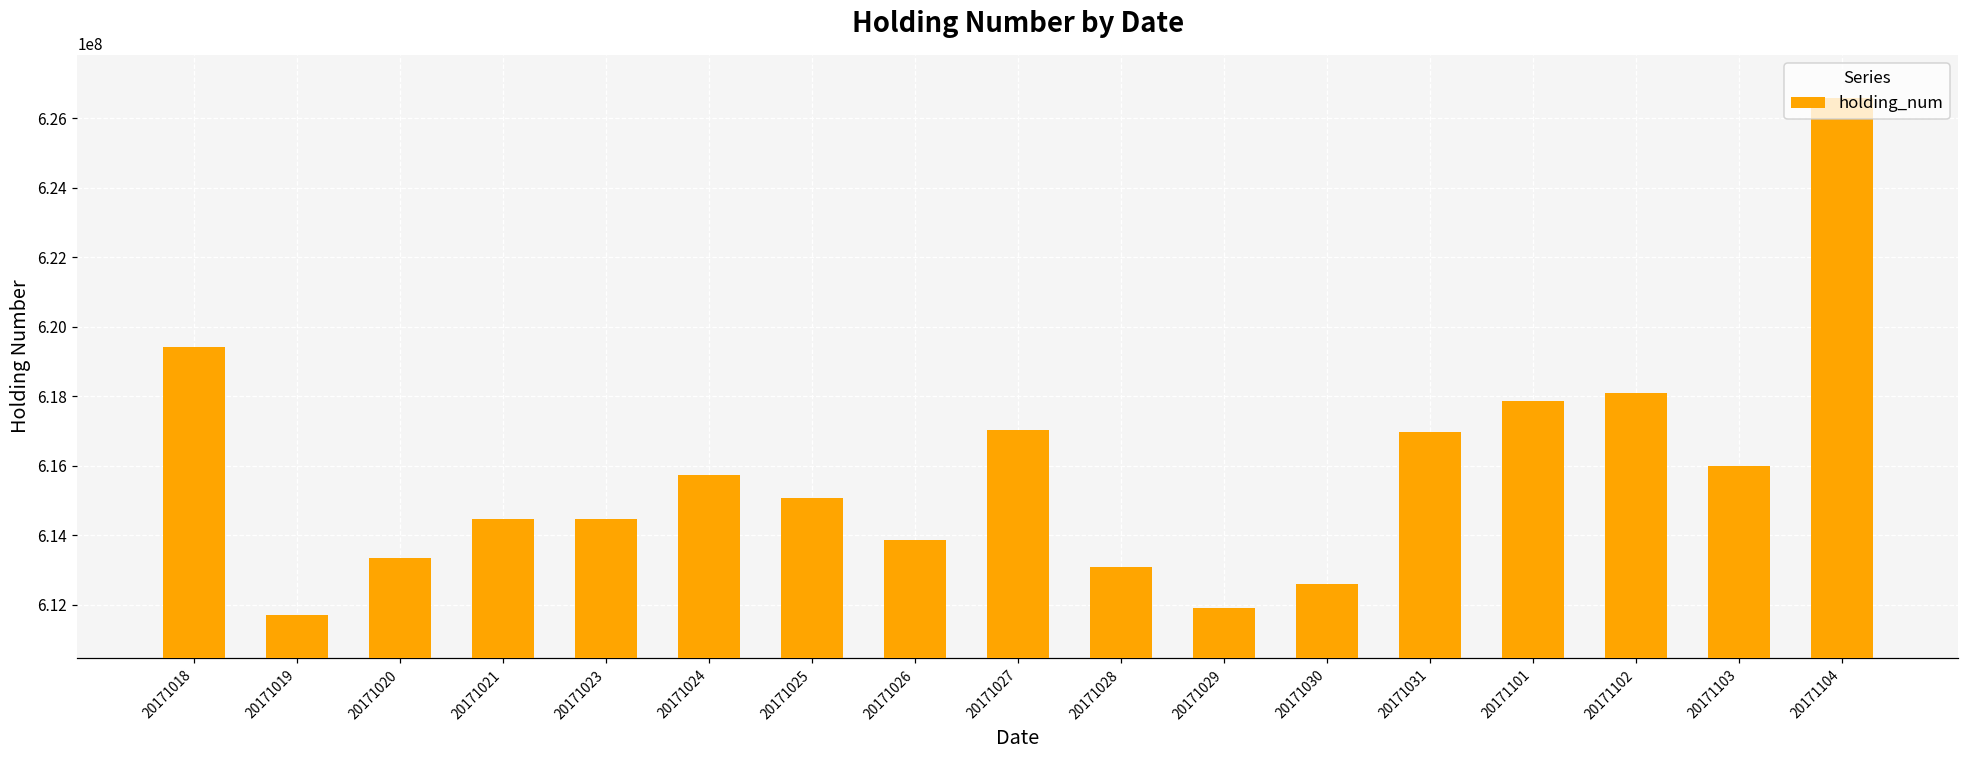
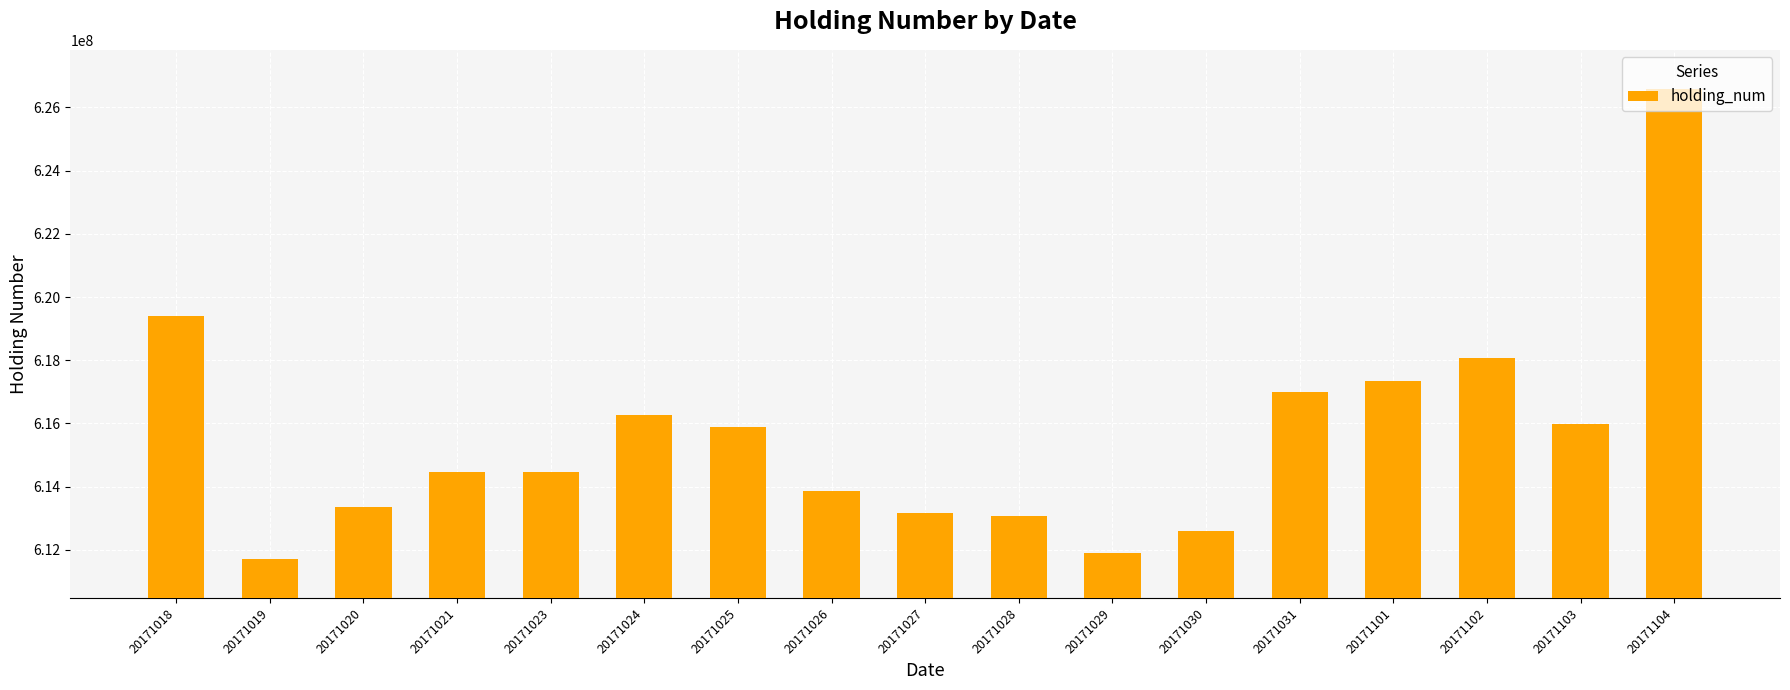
20171024: 615700000 -> 616300000
20171025: 615100000 -> 615900000
20171027: 617000000 -> 613200000
20171101: 617900000 -> 617300000
